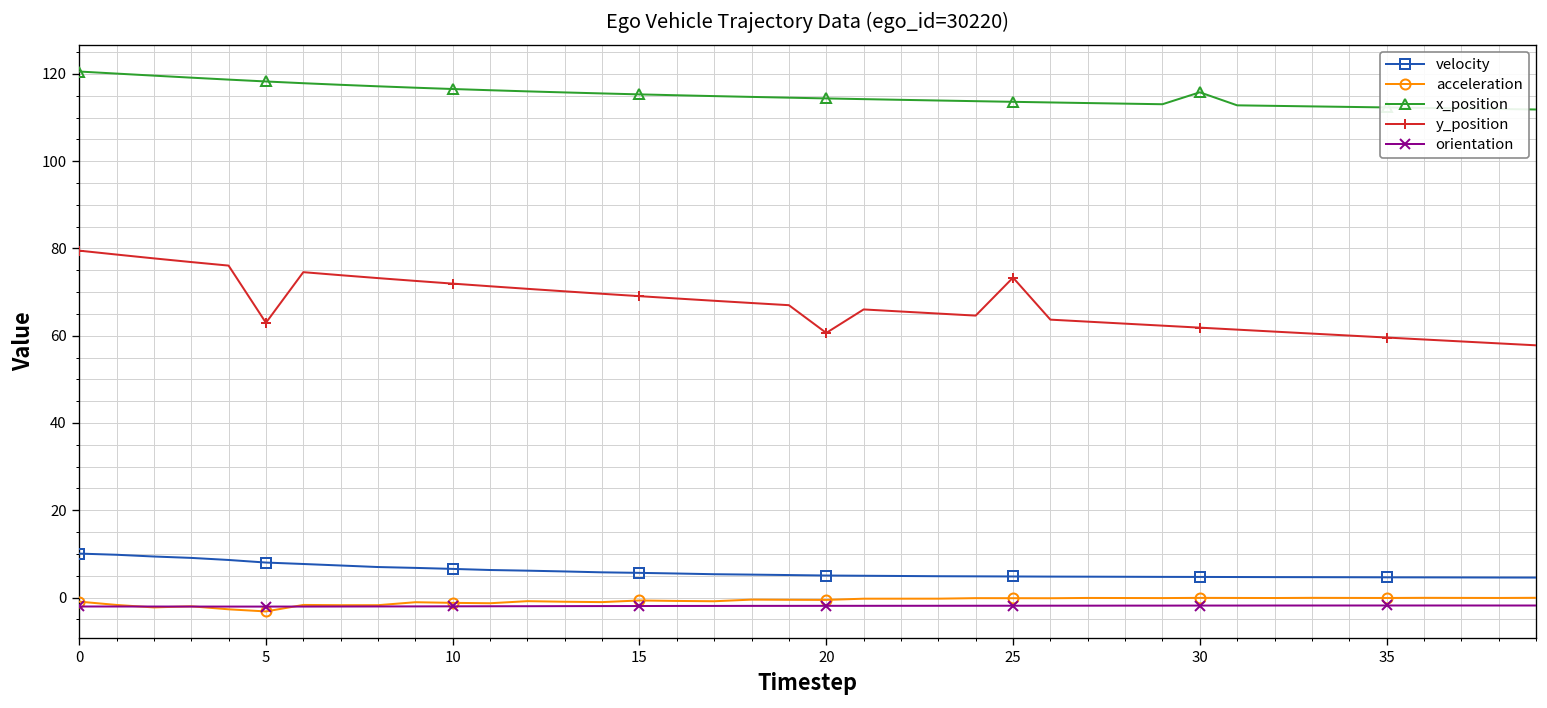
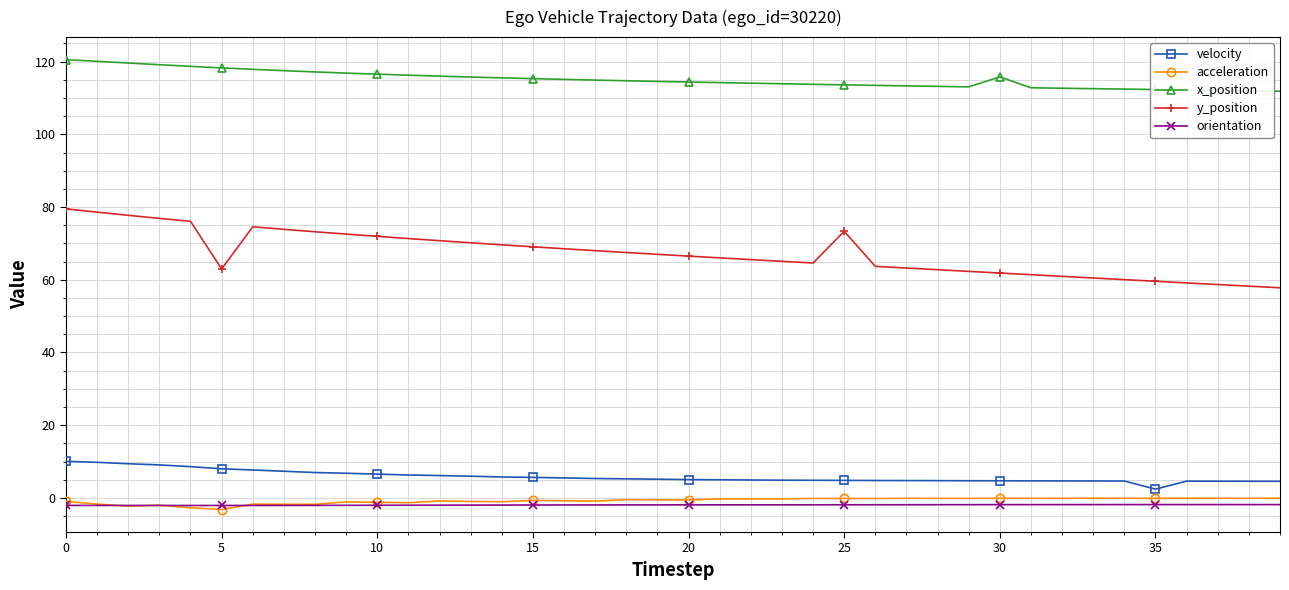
y_position, 20: 61 -> 67
velocity, 35: 5 -> 2
